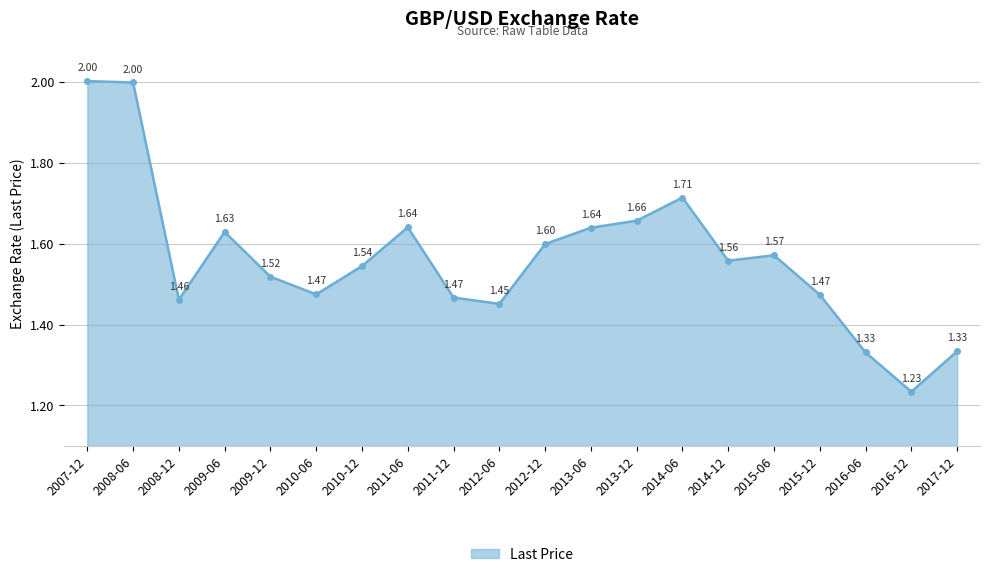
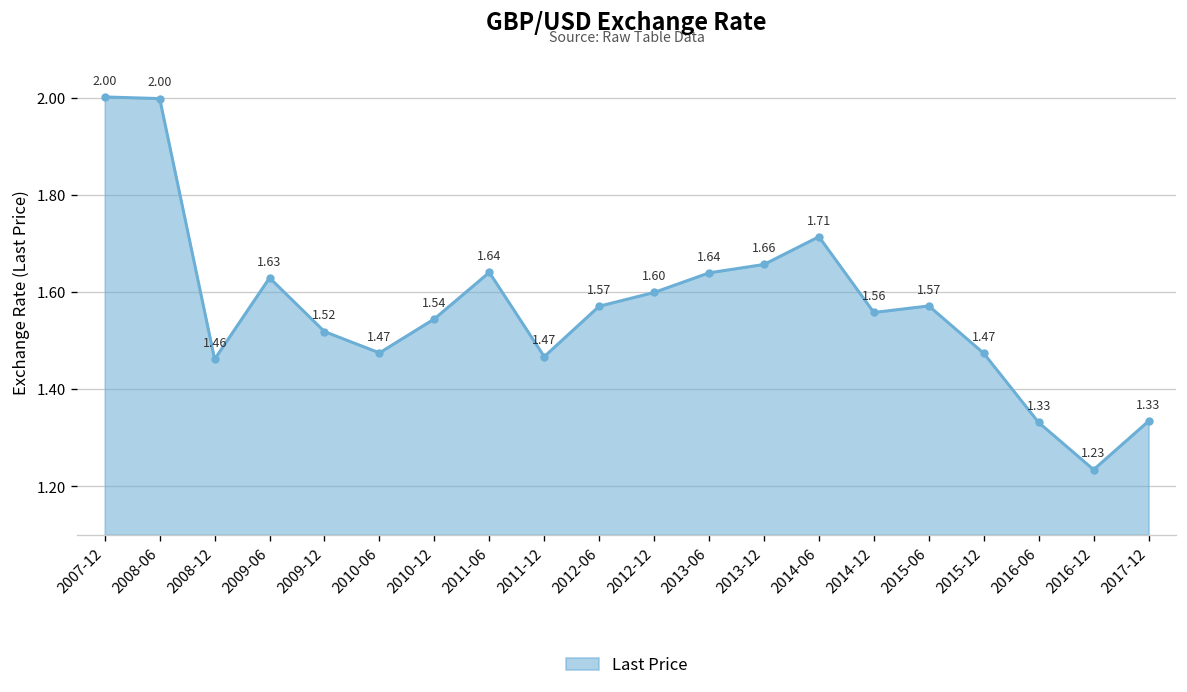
2012-06: 1.45 -> 1.57
